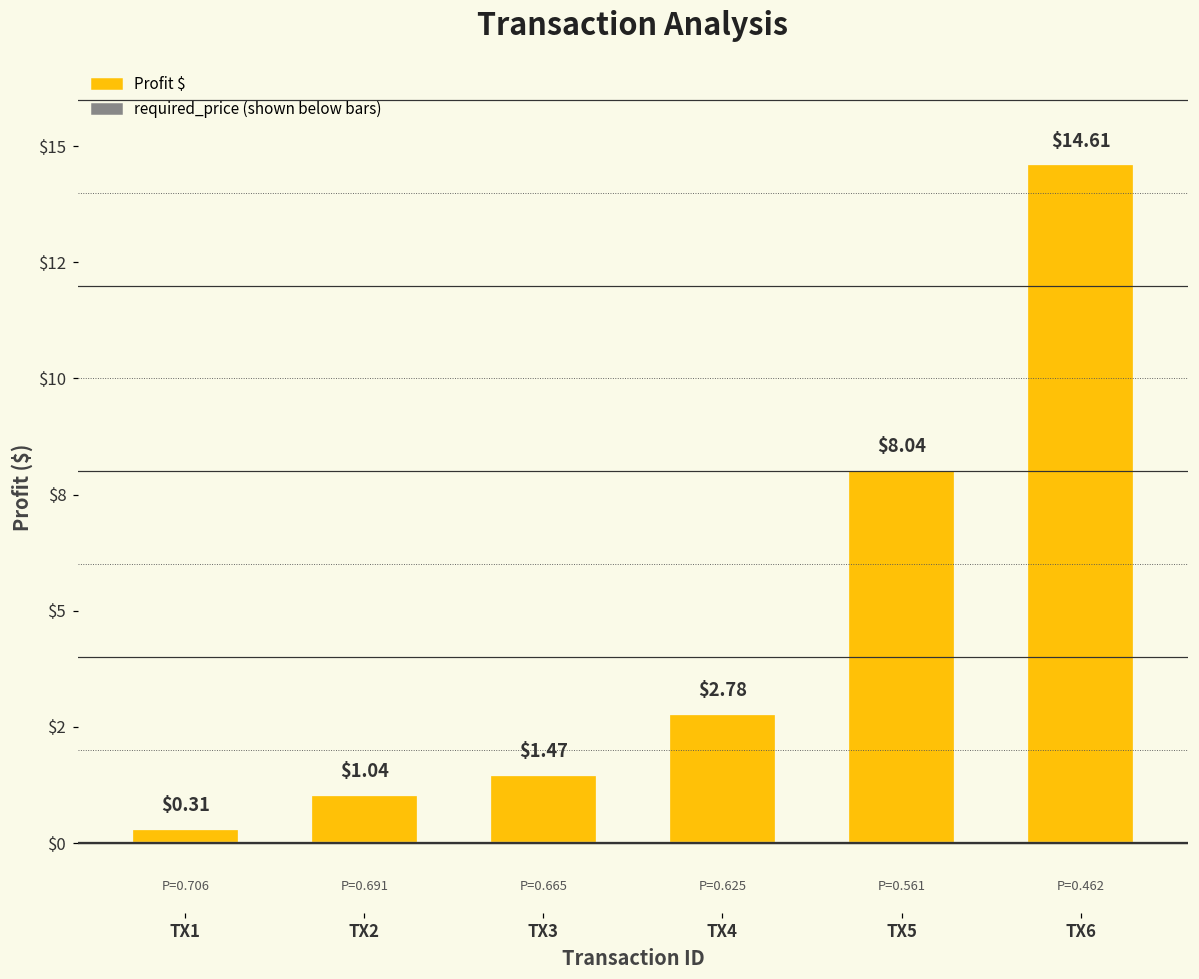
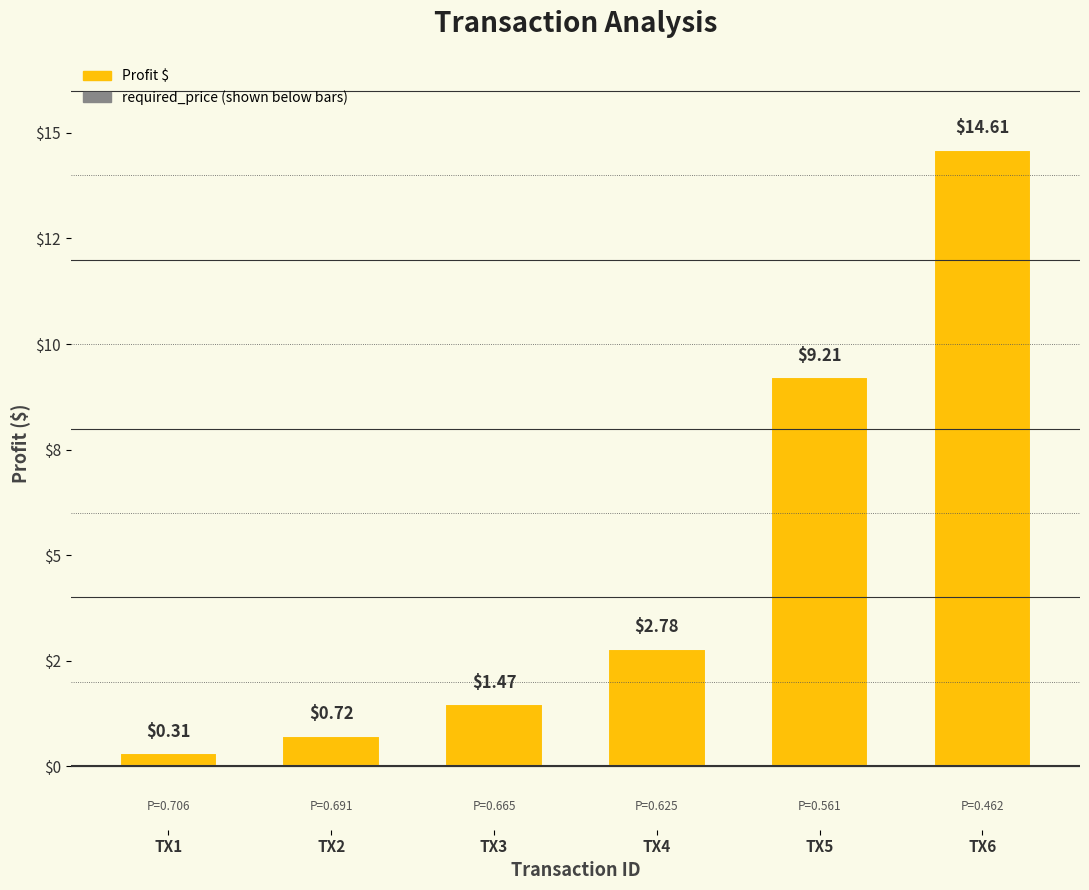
TX2: $1.04 -> $0.72
TX5: $8.04 -> $9.21
